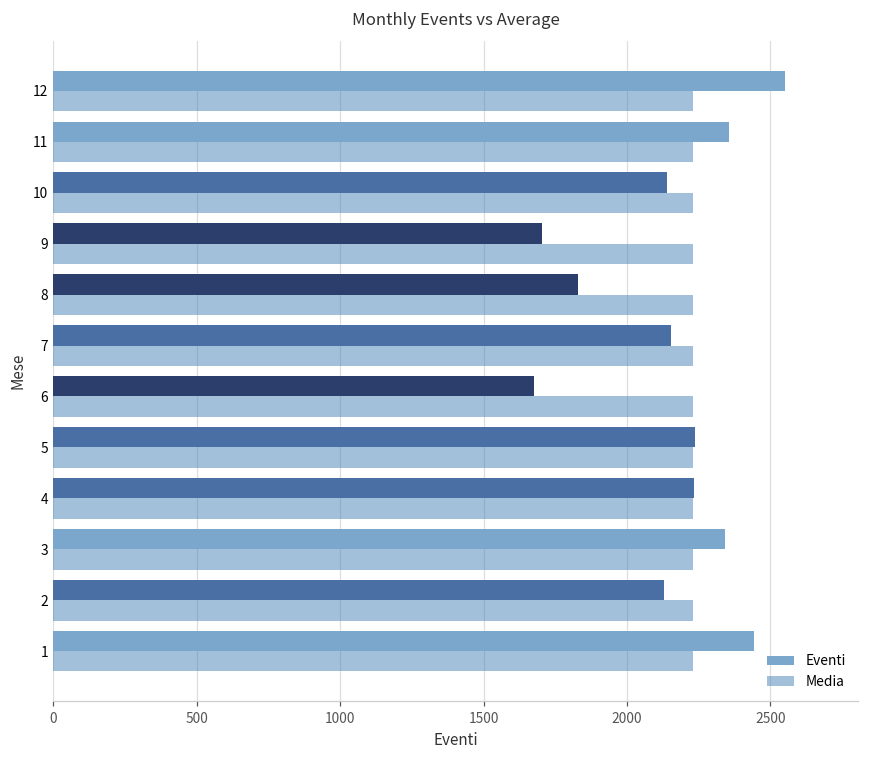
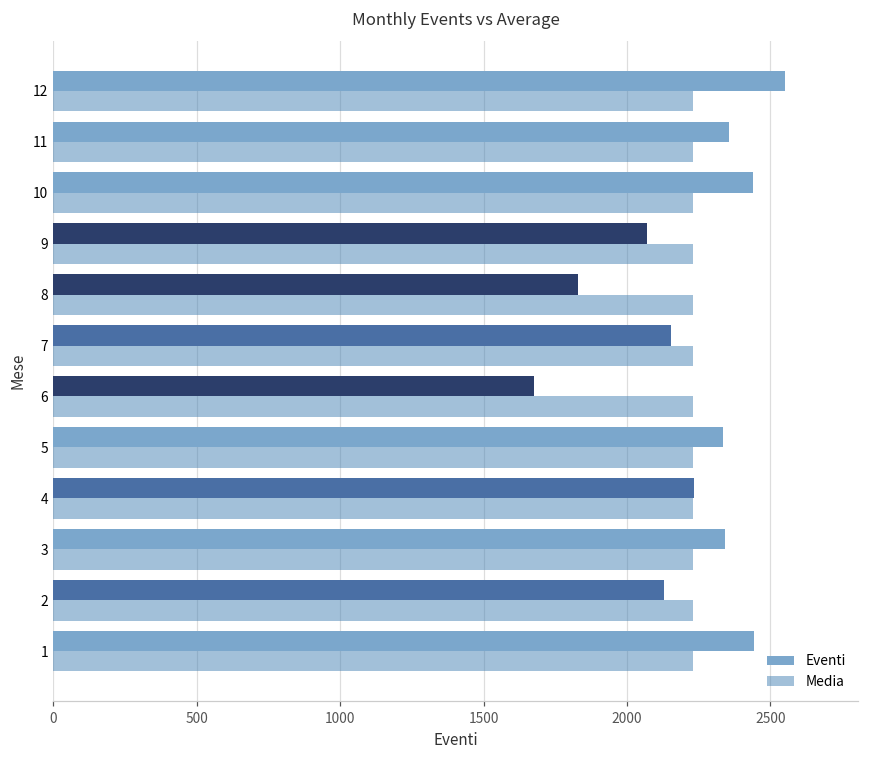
Eventi, 10: 2140 -> 2440
Eventi, 9: 1710 -> 2070
Eventi, 5: 2240 -> 2340
